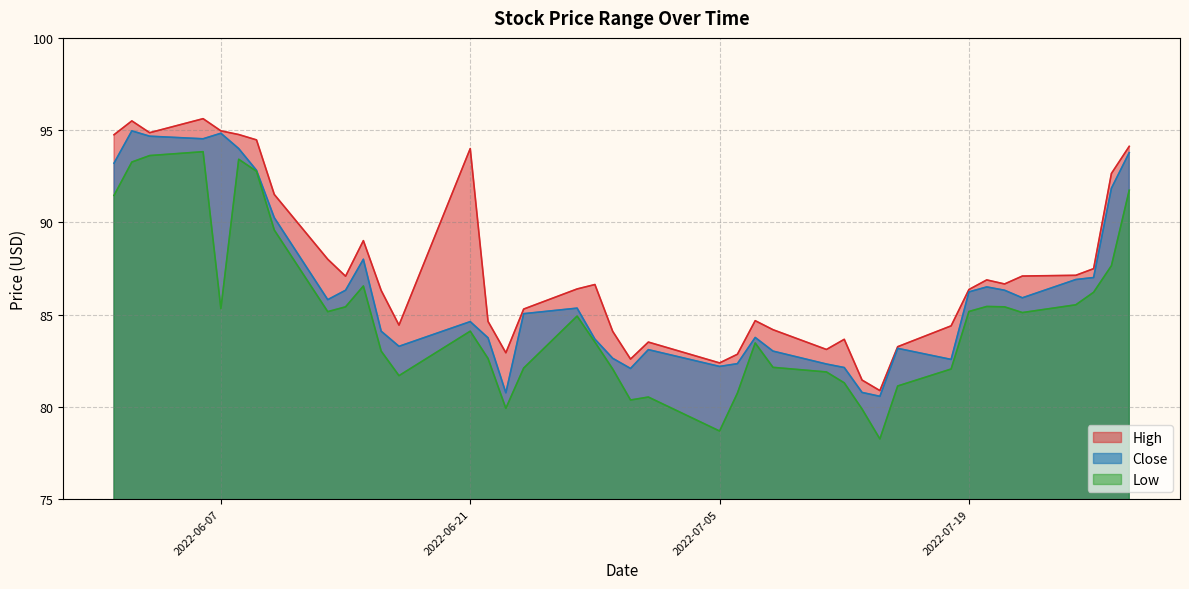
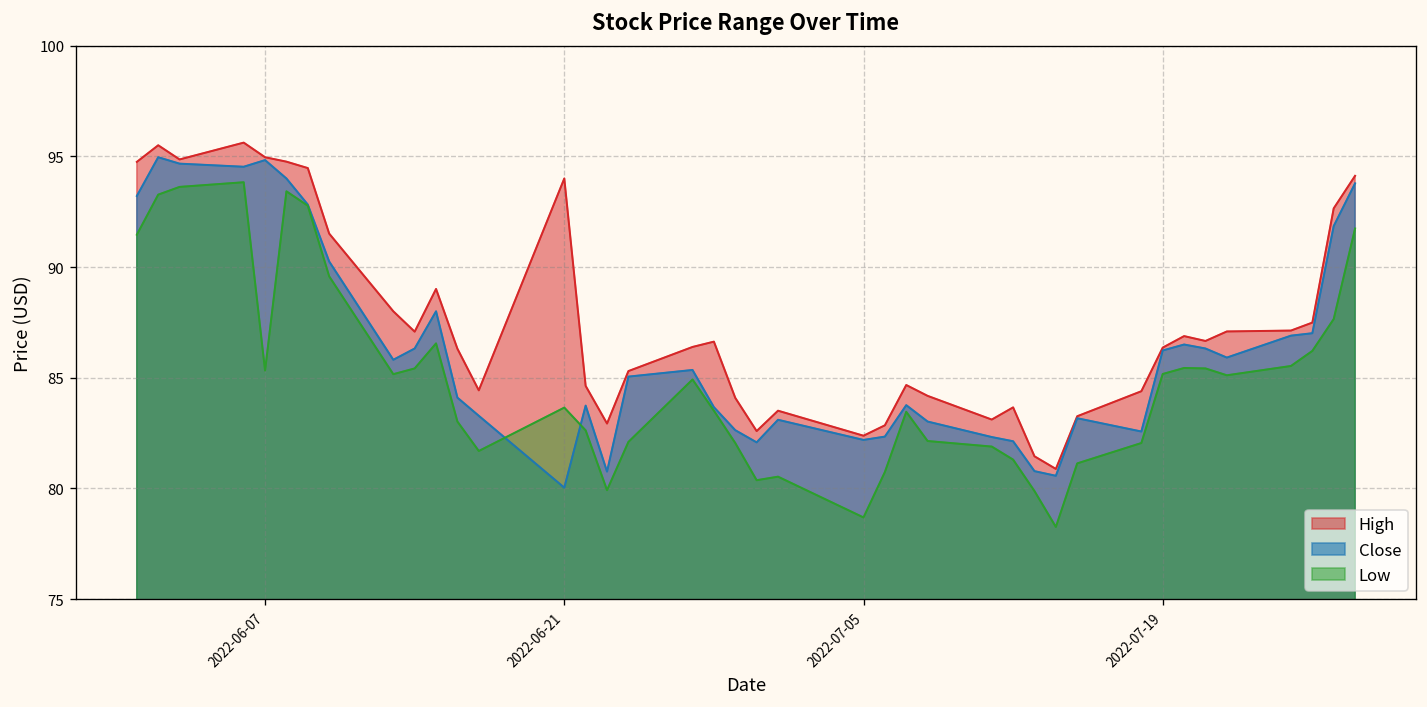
Close, 2022-06-21: 84.6 -> 80.0
Low, 2022-06-21: 84.1 -> 83.7
